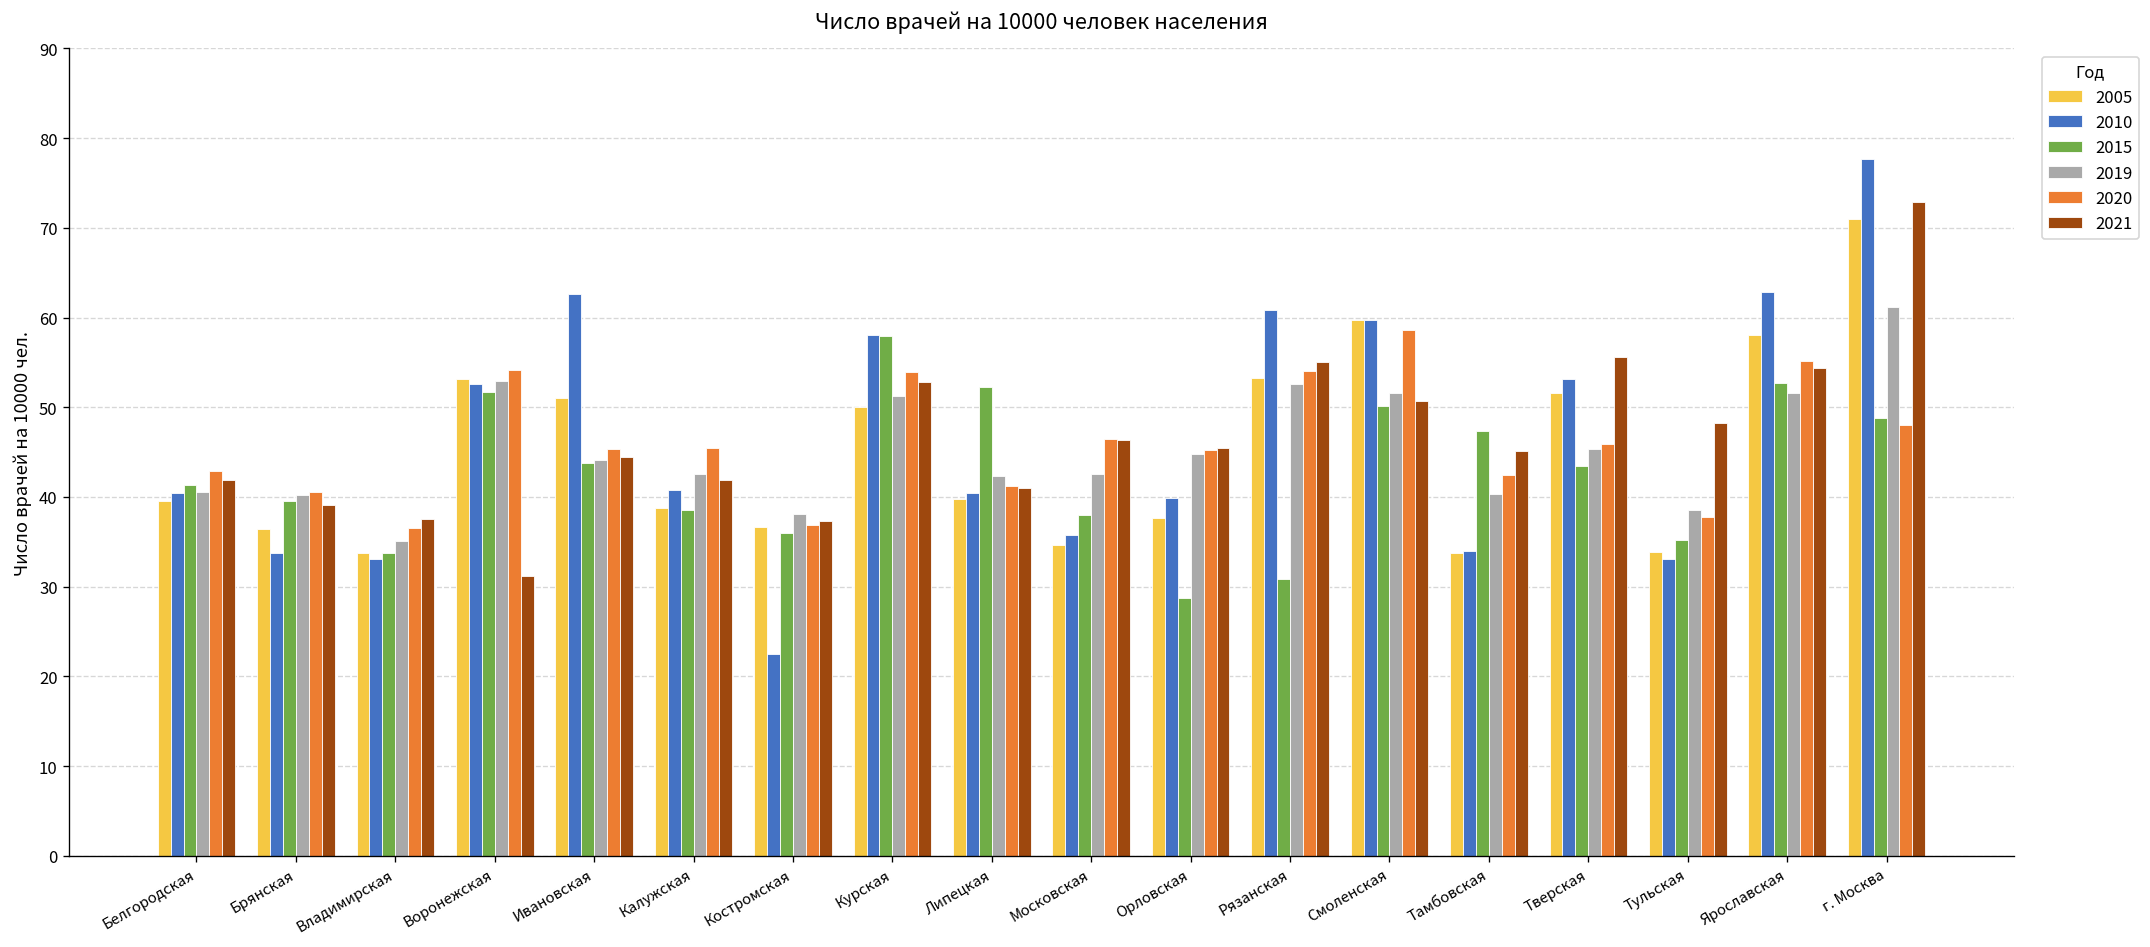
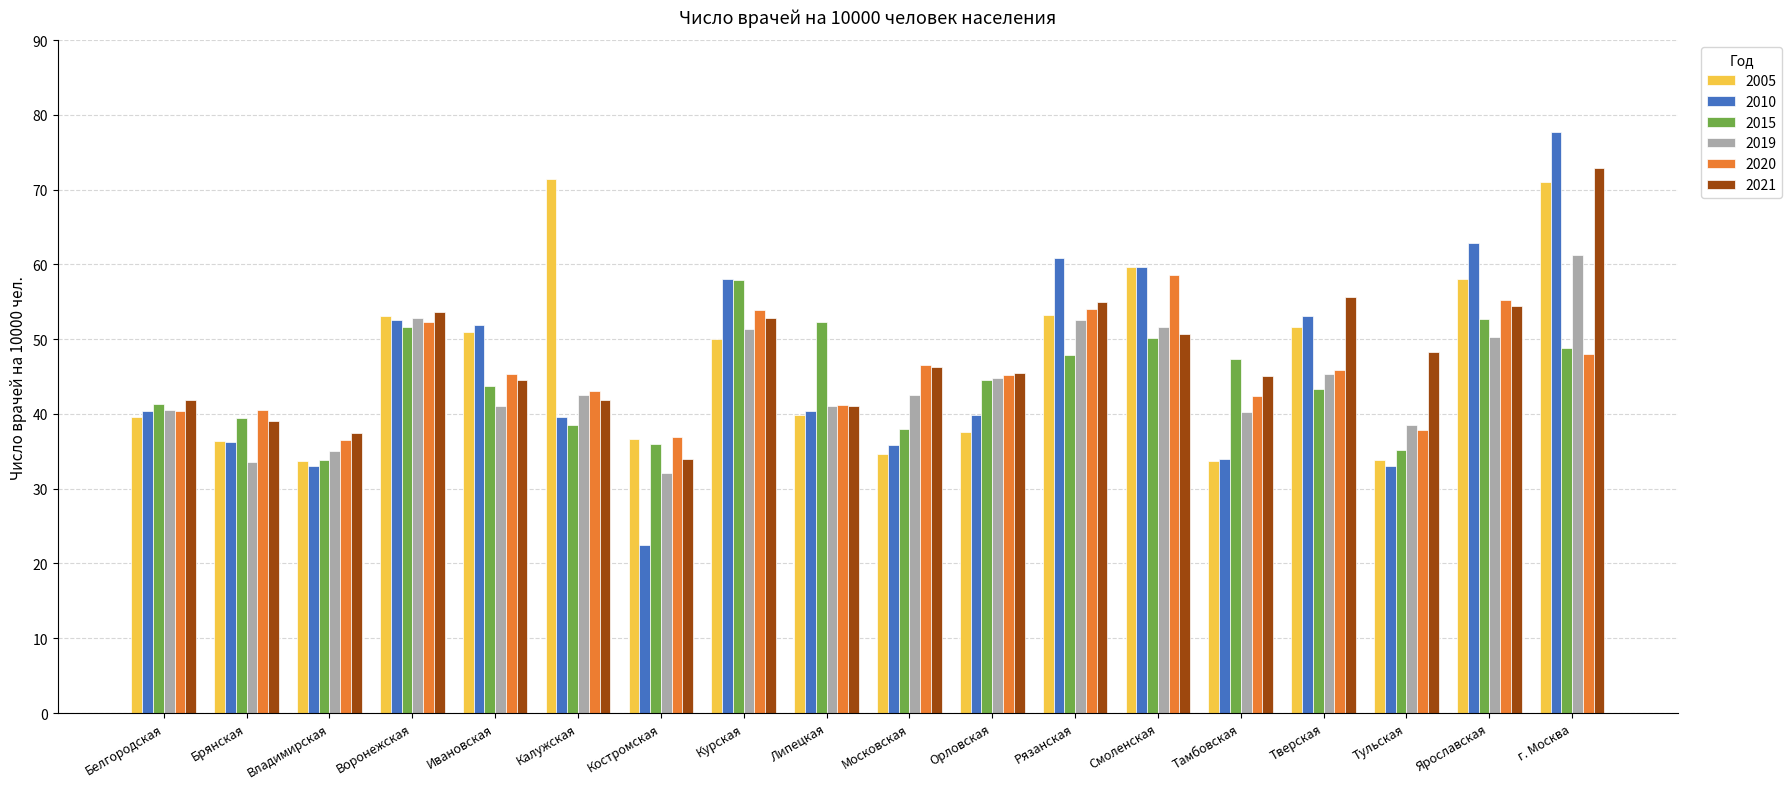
2020, Белгородская: 43 -> 40
2010, Брянская: 34 -> 36
2019, Брянская: 40 -> 34
2020, Воронежская: 54 -> 52
2021, Воронежская: 31 -> 54
2010, Ивановская: 63 -> 52
2019, Ивановская: 44 -> 41
2005, Калужская: 39 -> 71
2010, Калужская: 41 -> 40
2020, Калужская: 46 -> 43
2019, Костромская: 38 -> 32
2021, Костромская: 37 -> 34
2019, Липецкая: 42 -> 41
2015, Орловская: 29 -> 45
2015, Рязанская: 31 -> 48
2019, Ярославская: 52 -> 50
